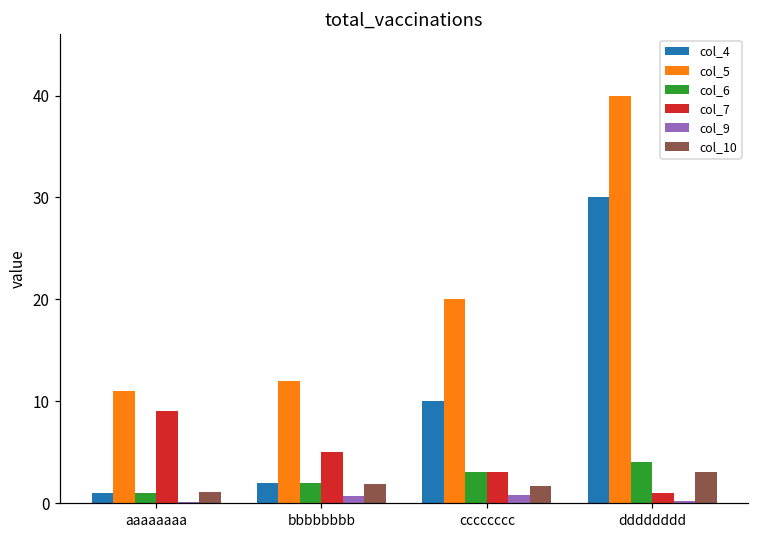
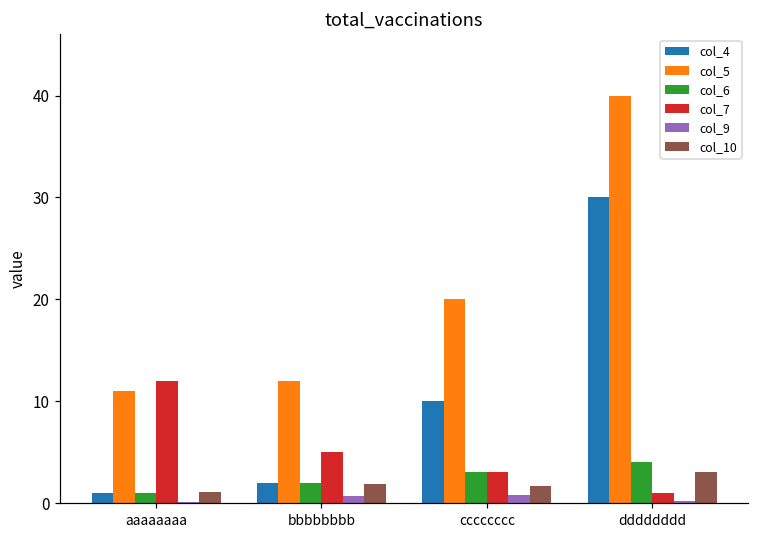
col_7, aaaaaaaa: 9 -> 12
